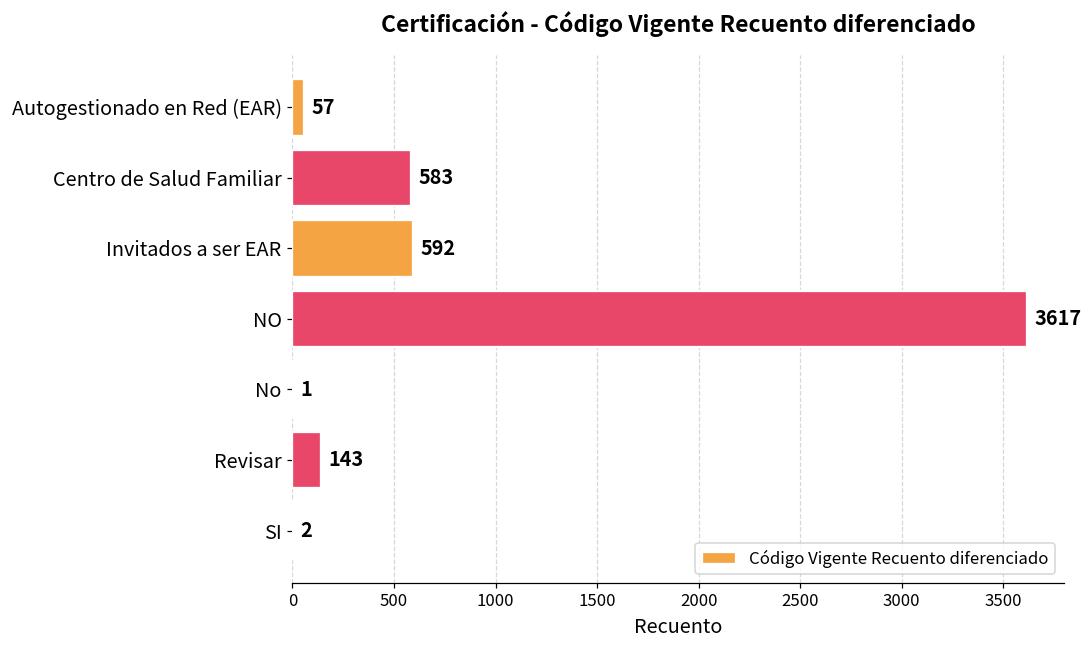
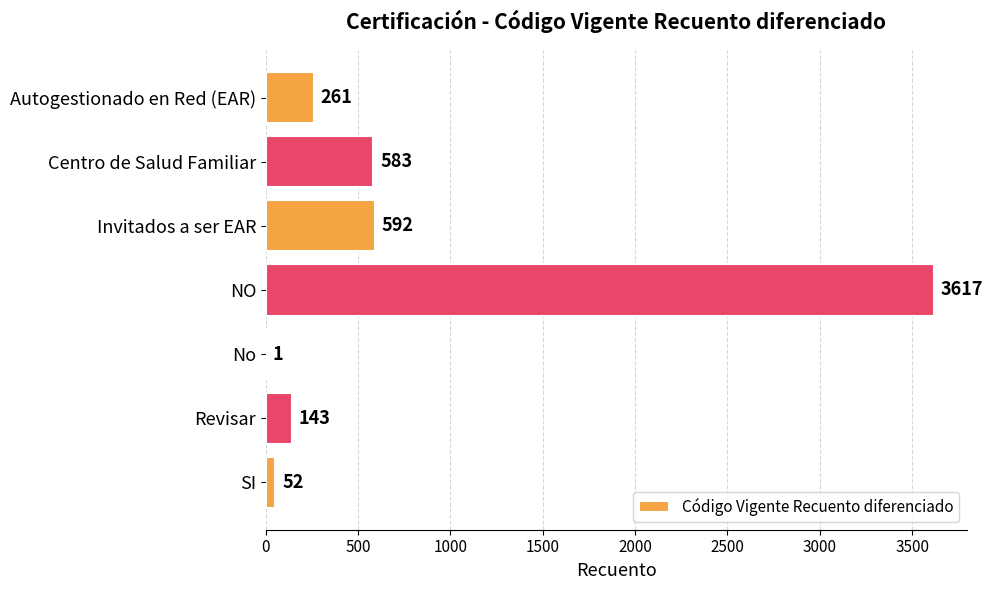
Autogestionado en Red (EAR): 57 -> 261
SI: 2 -> 52
